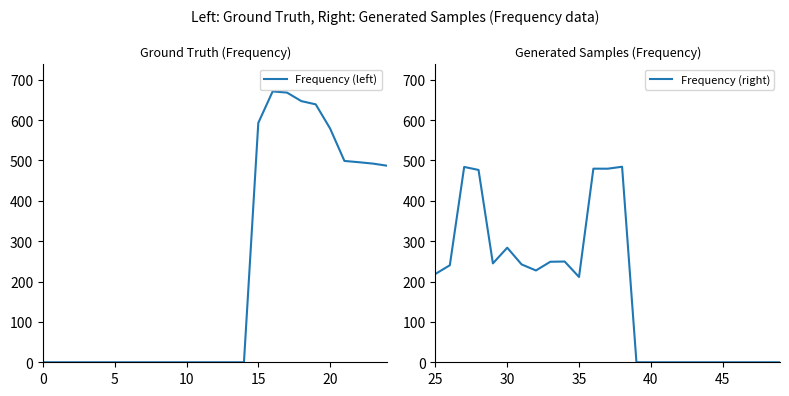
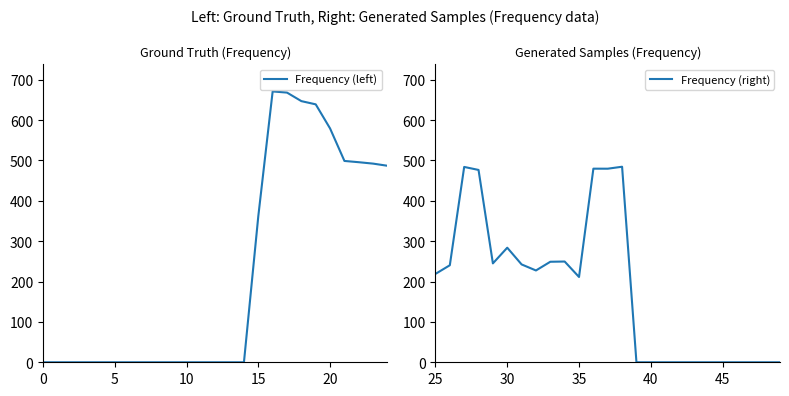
Ground Truth (Frequency), 15: 590 -> 360
